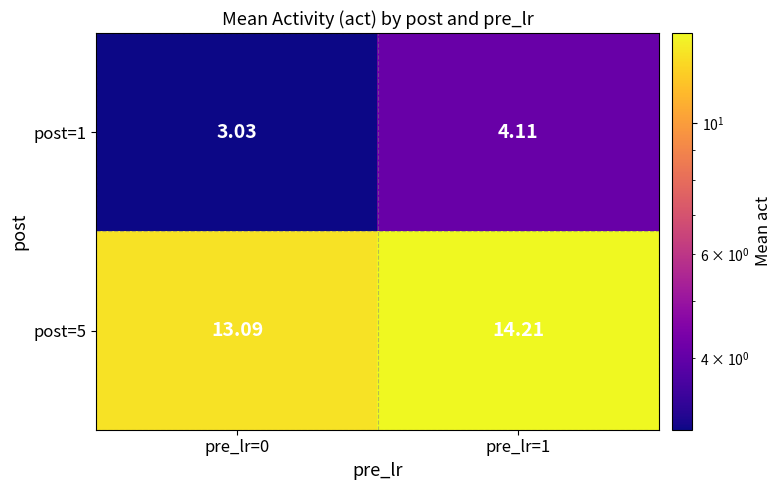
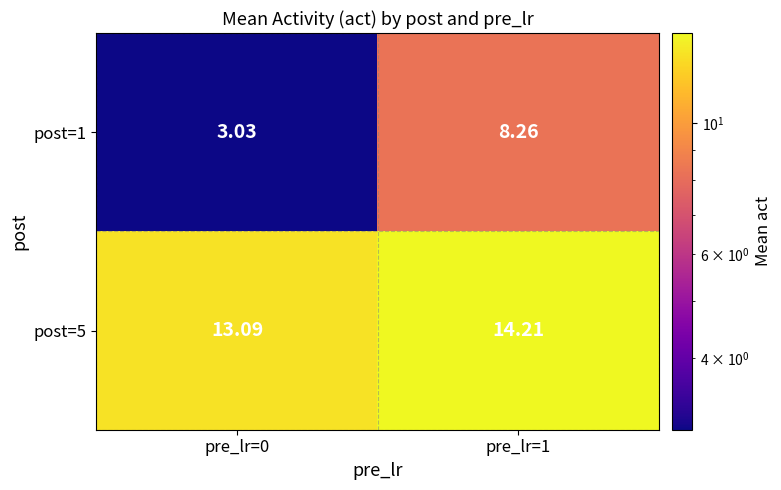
post=1, pre_lr=1: 4.11 -> 8.26
